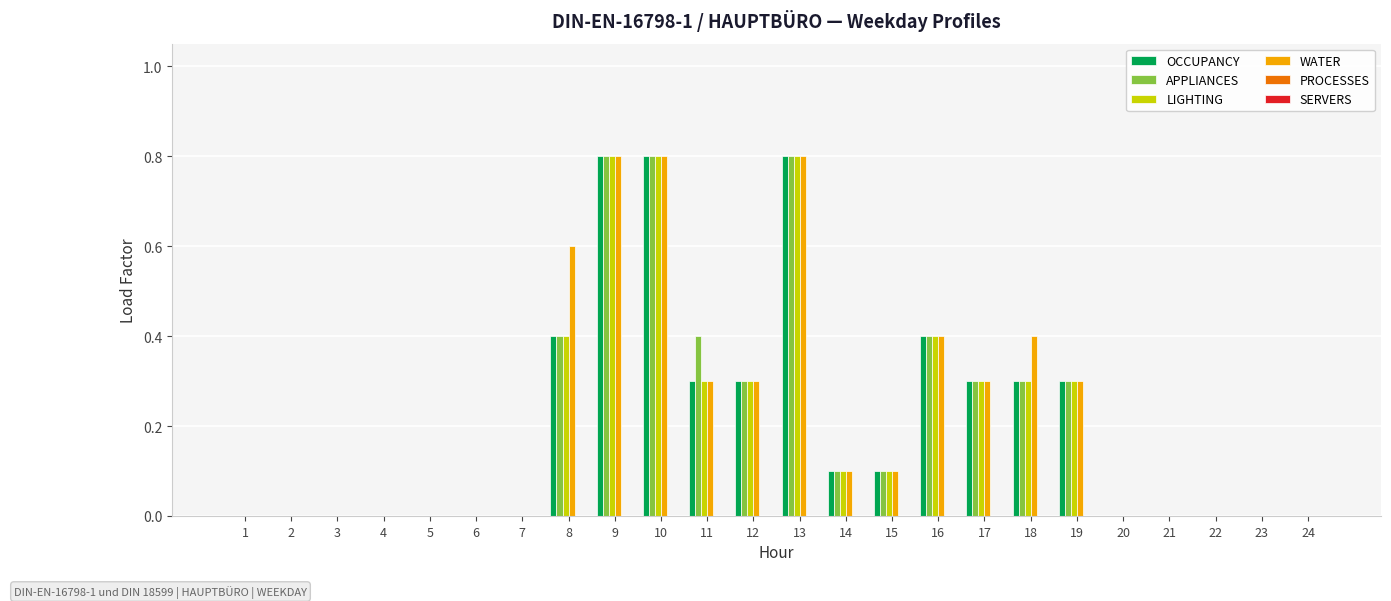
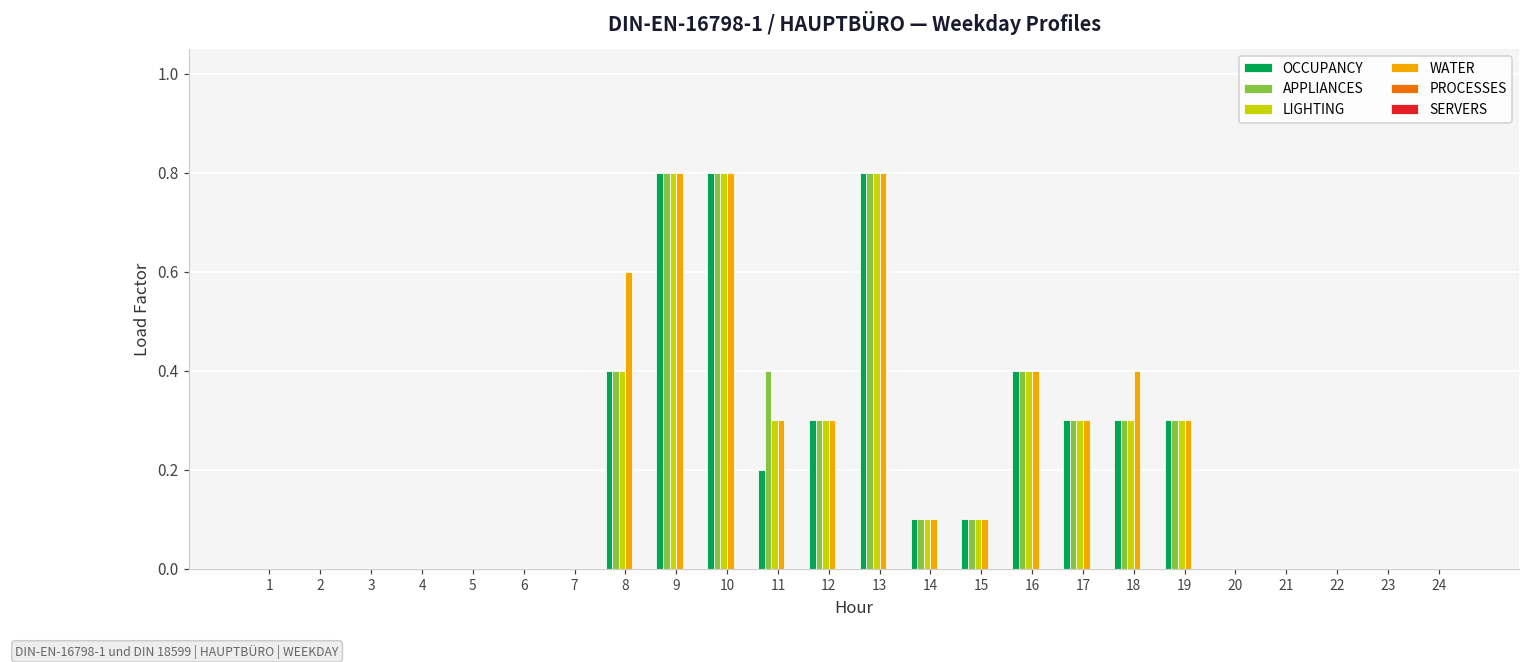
OCCUPANCY, 11: 0.3 -> 0.2
